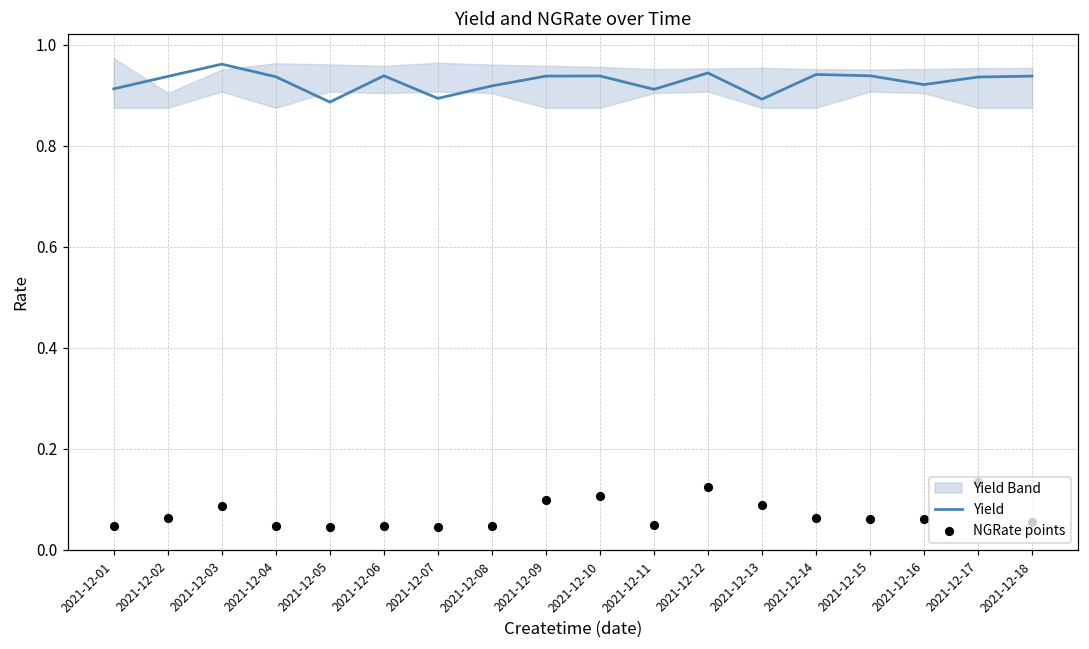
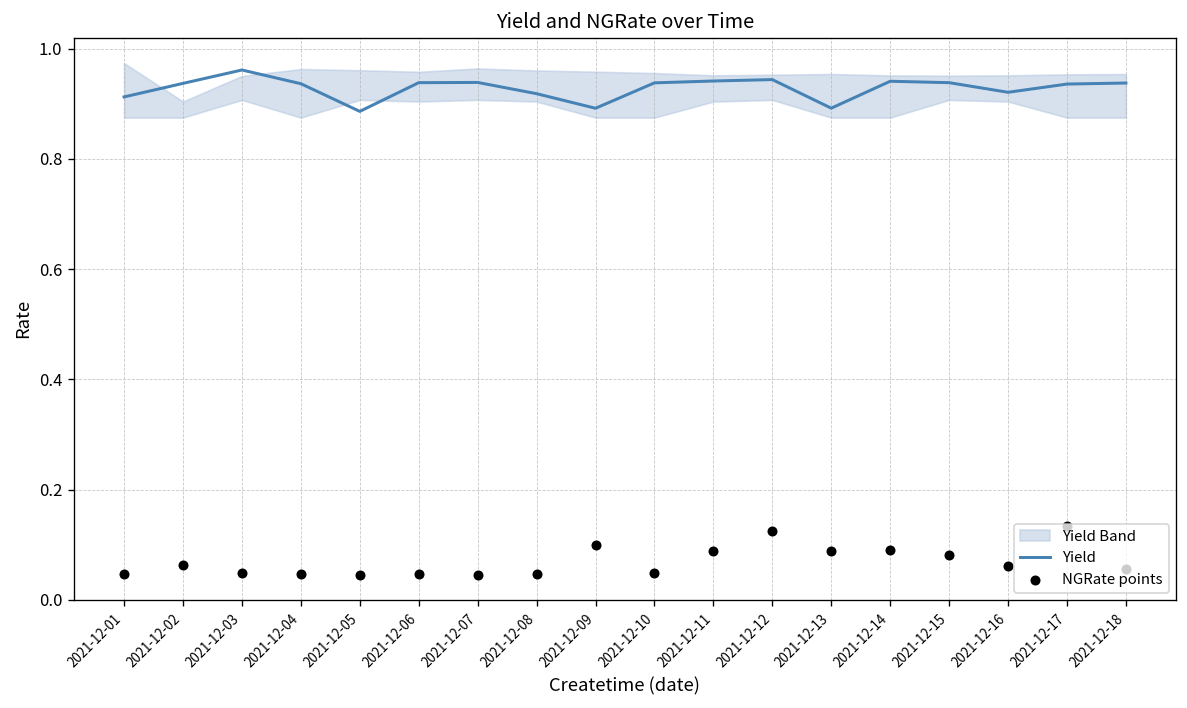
NGRate points, 2021-12-03: 0.09 -> 0.05
Yield, 2021-12-07: 0.89 -> 0.94
Yield, 2021-12-09: 0.94 -> 0.89
NGRate points, 2021-12-10: 0.11 -> 0.05
Yield, 2021-12-11: 0.91 -> 0.94
NGRate points, 2021-12-11: 0.05 -> 0.09
NGRate points, 2021-12-14: 0.06 -> 0.09
NGRate points, 2021-12-15: 0.06 -> 0.08
